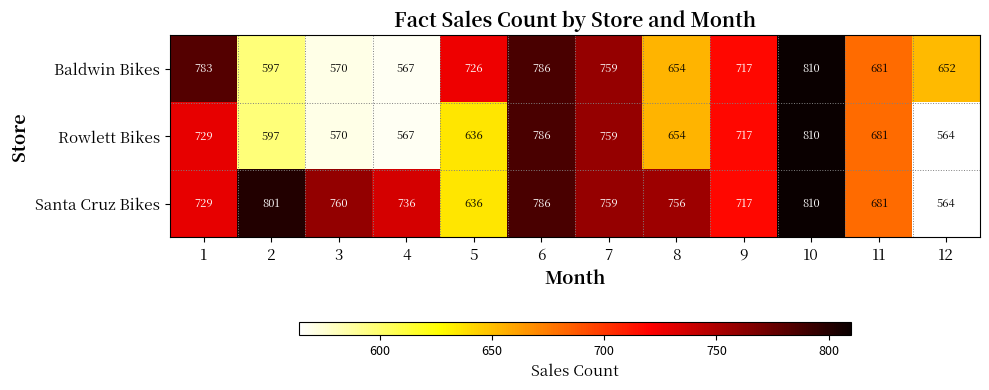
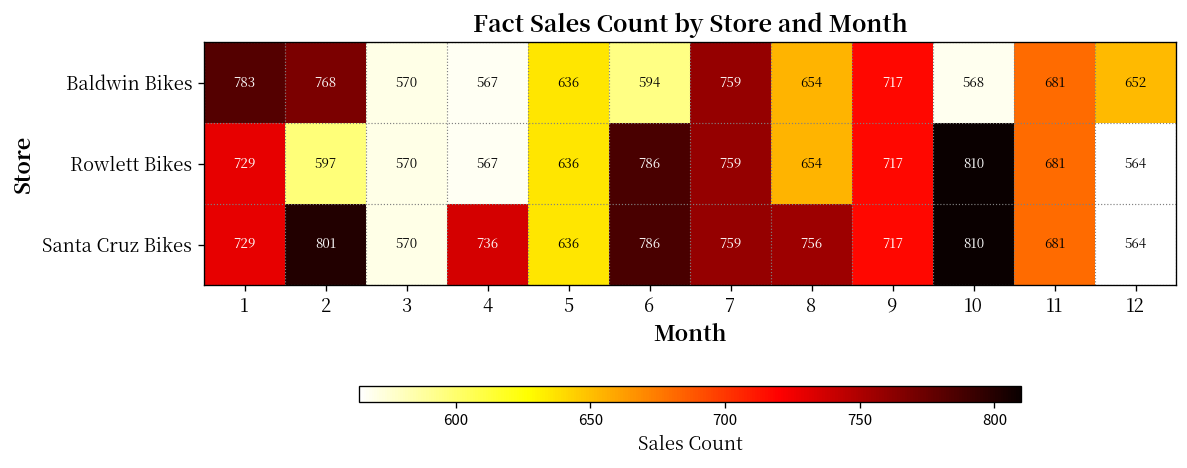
Baldwin Bikes, 2: 597 -> 768
Baldwin Bikes, 5: 726 -> 636
Baldwin Bikes, 6: 786 -> 594
Baldwin Bikes, 10: 810 -> 568
Santa Cruz Bikes, 3: 760 -> 570
